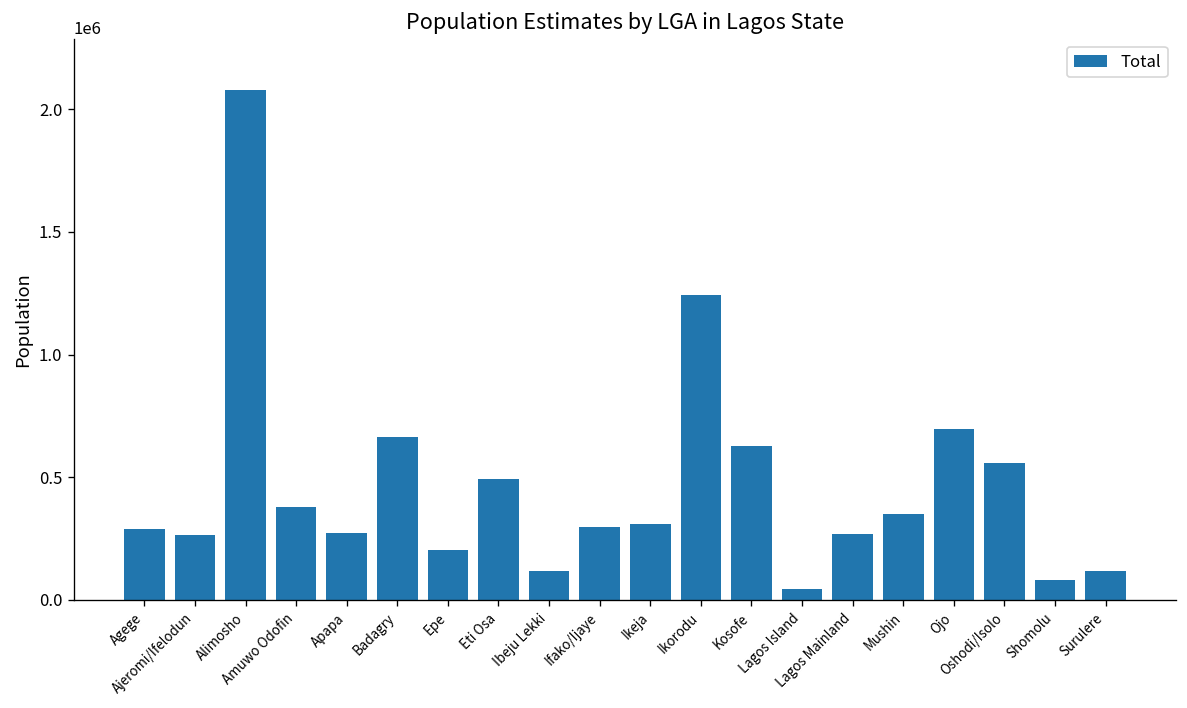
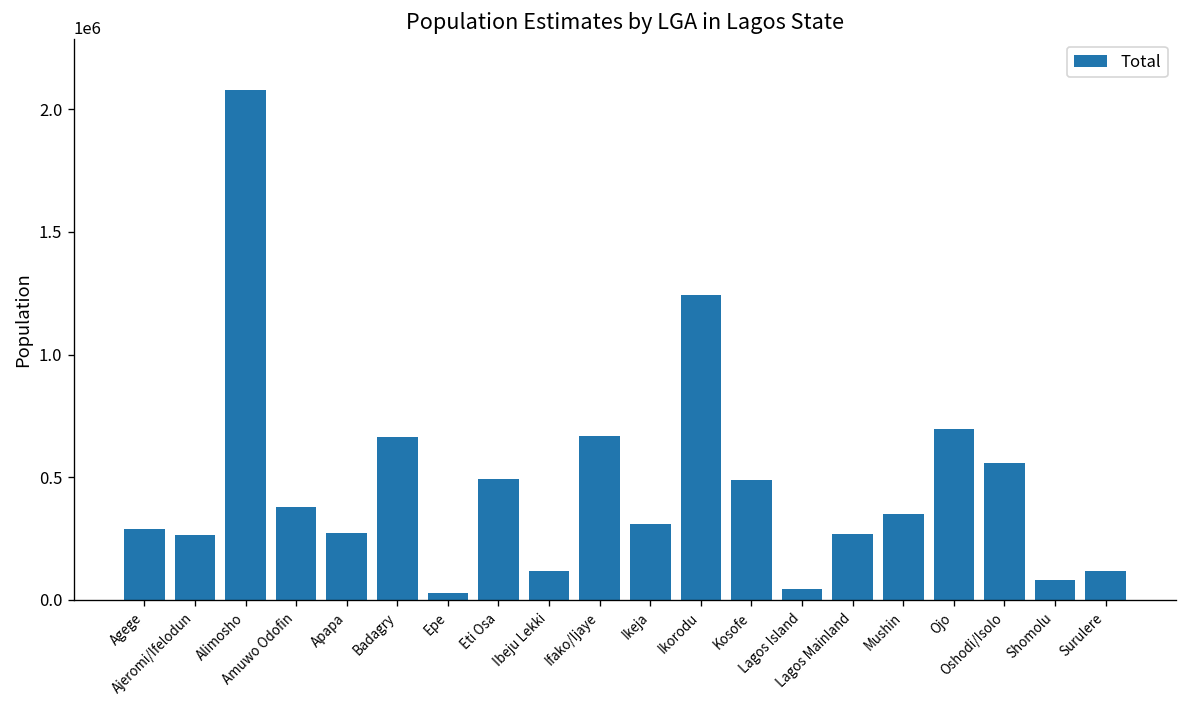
Epe: 200000 -> 30000
Ifako/Ijaye: 300000 -> 670000
Kosofe: 630000 -> 490000
